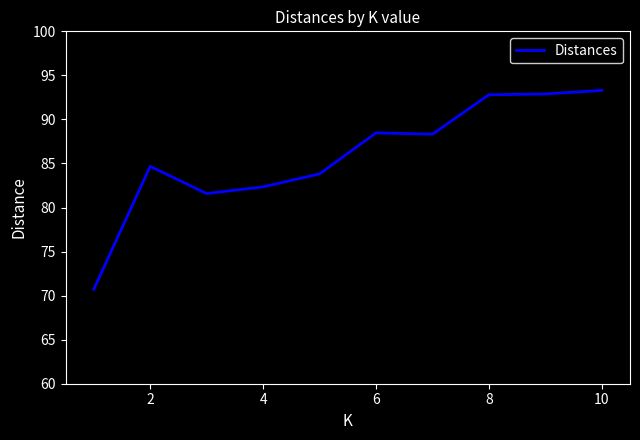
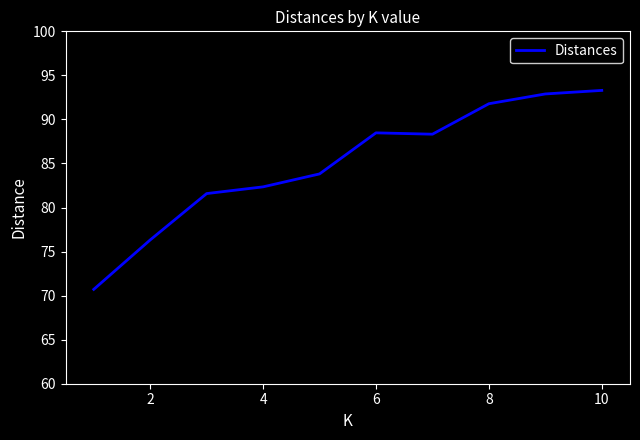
2: 85 -> 76
8: 93 -> 92
